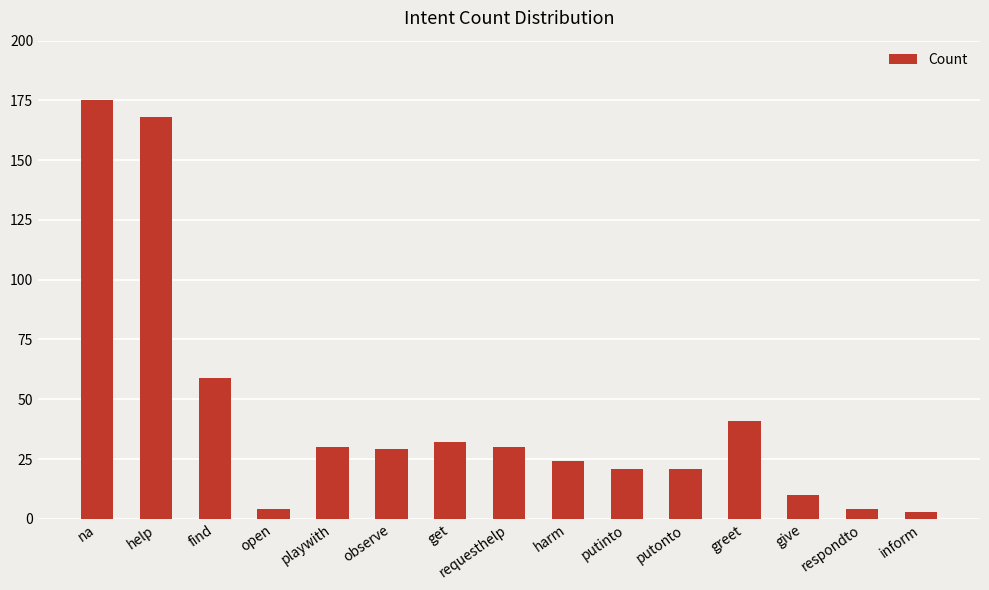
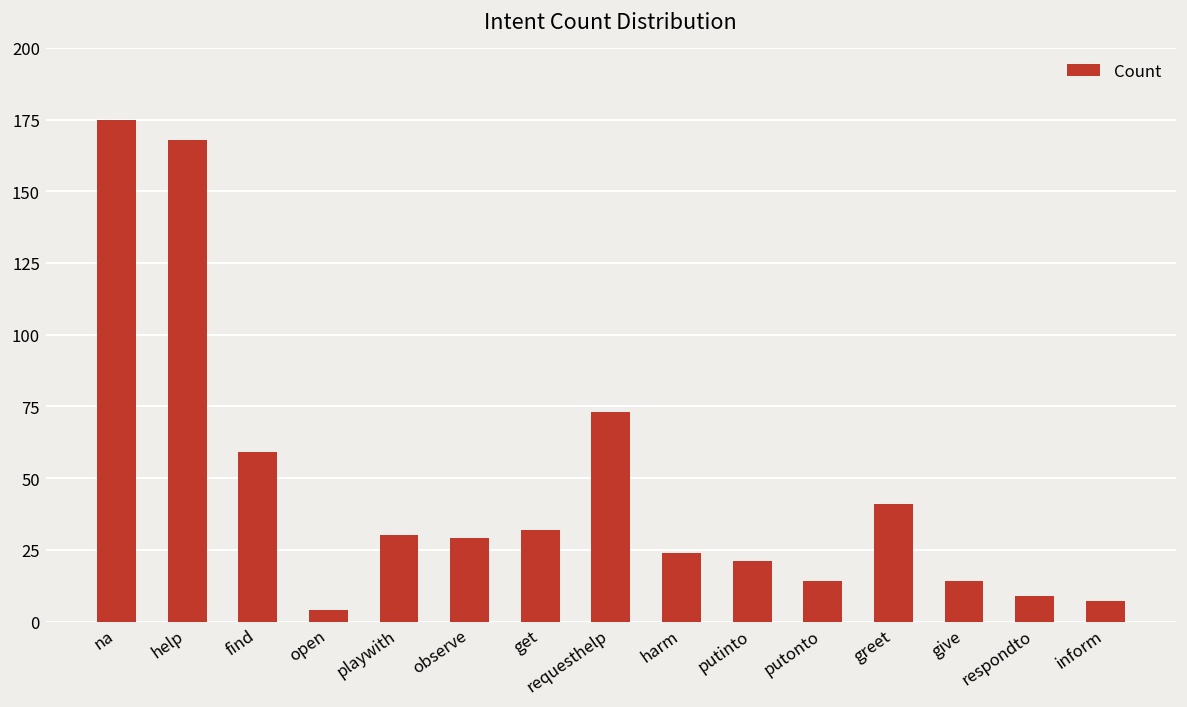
requesthelp: 30 -> 73
putonto: 21 -> 14
give: 10 -> 14
respondto: 4 -> 9
inform: 3 -> 7
